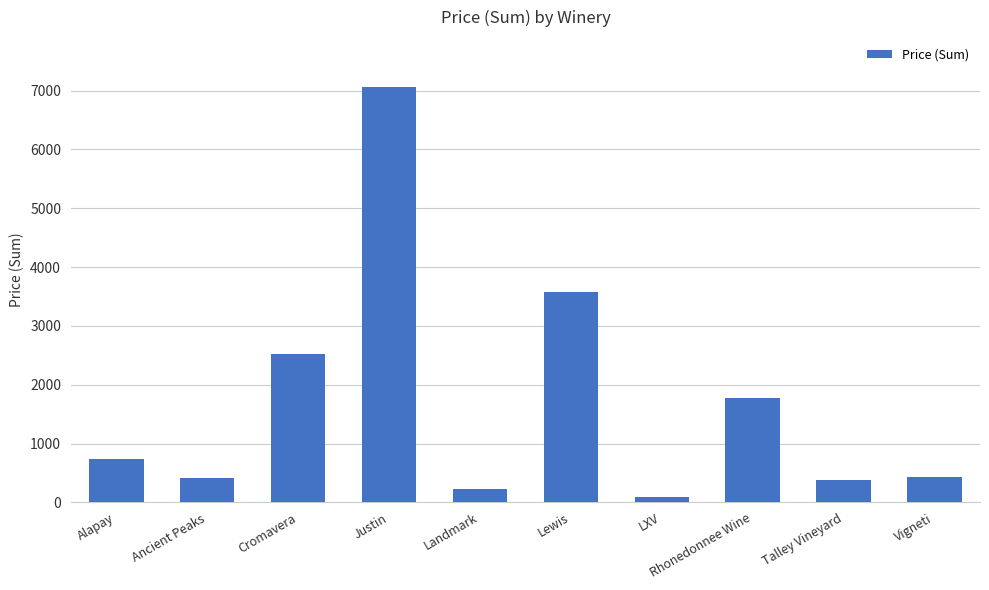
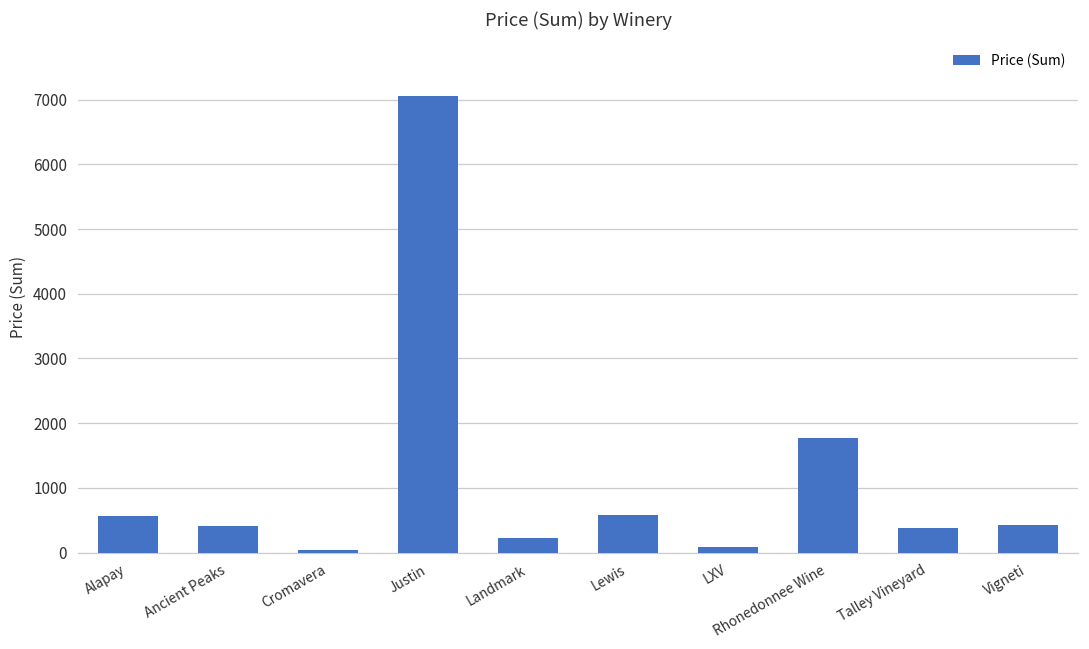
Alapay: 700 -> 600
Cromavera: 2500 -> 0
Lewis: 3600 -> 600
